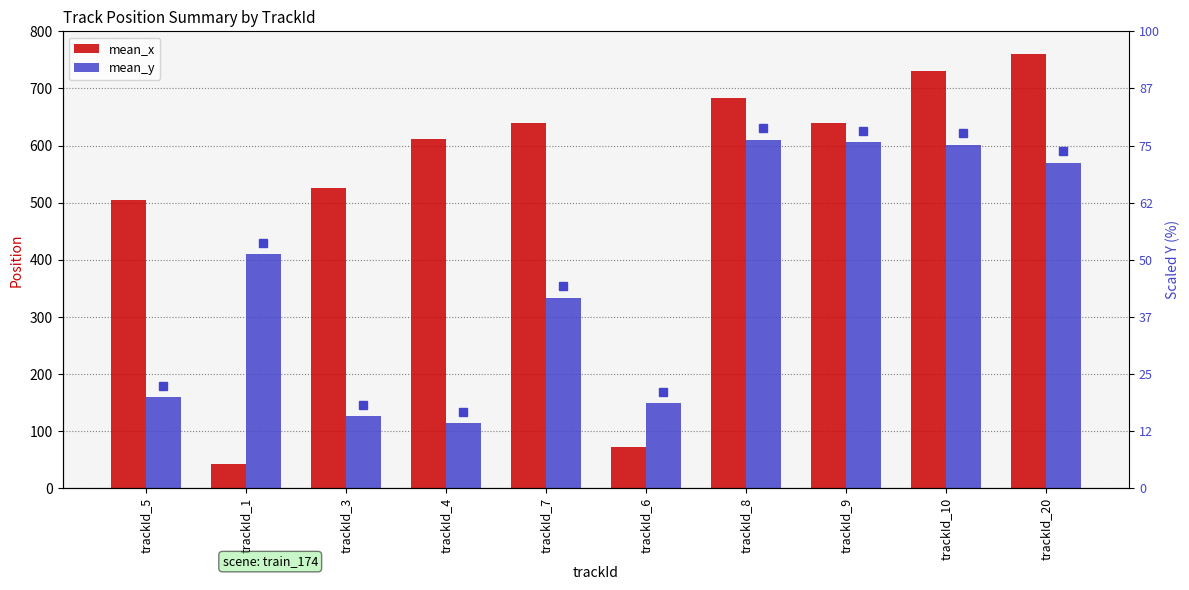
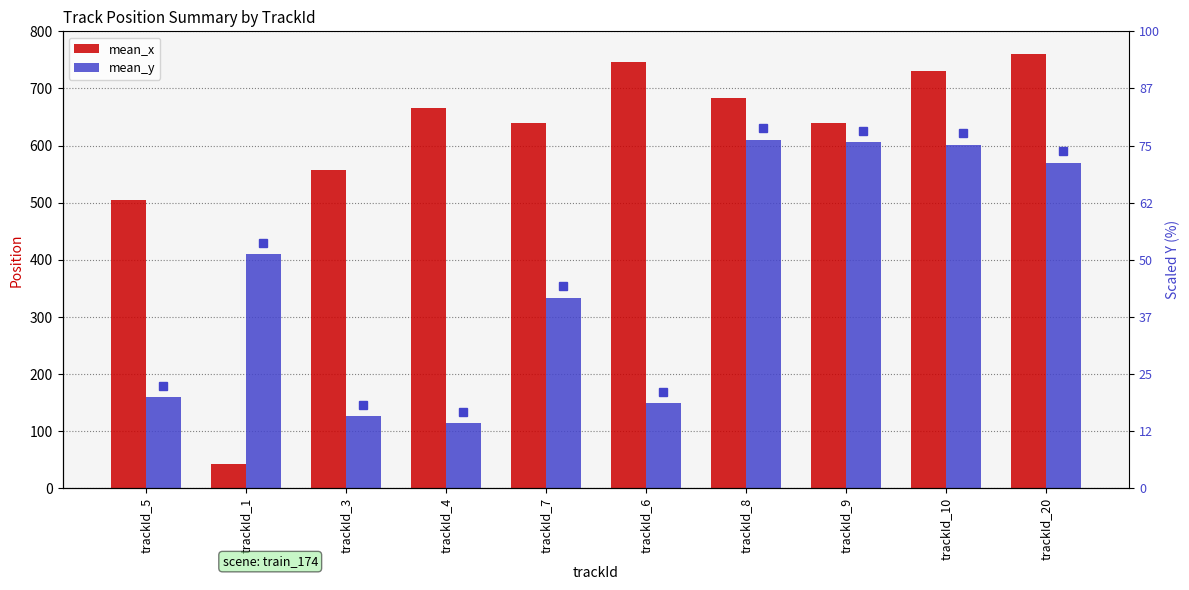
mean_x, trackId_3: 530 -> 560
mean_x, trackId_4: 610 -> 670
mean_x, trackId_6: 70 -> 750
